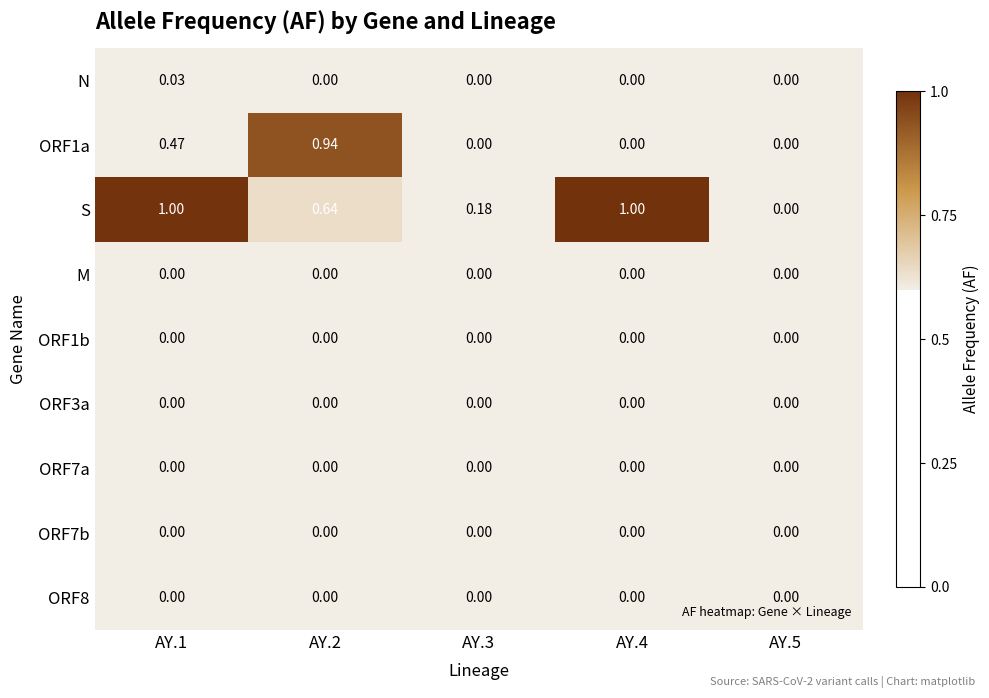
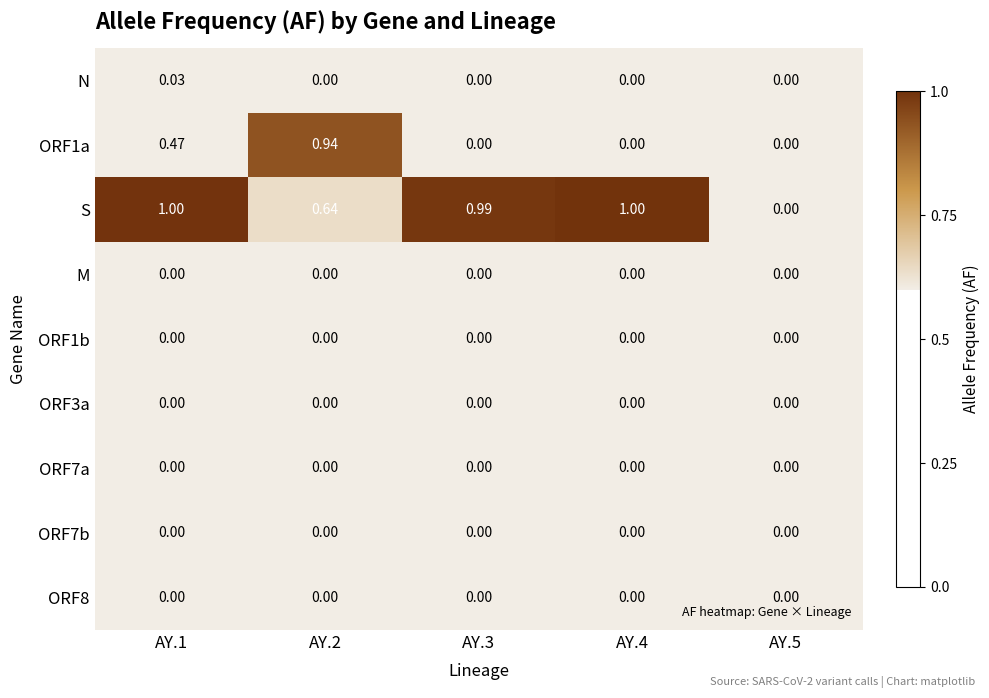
S, AY.3: 0.18 -> 0.99
